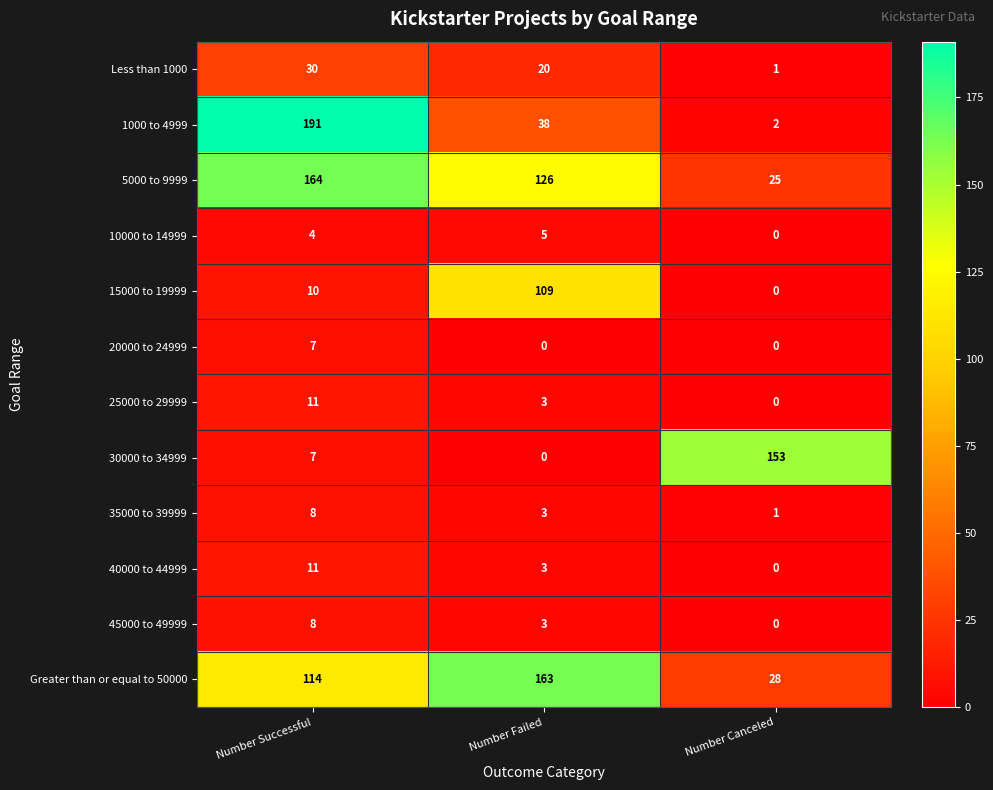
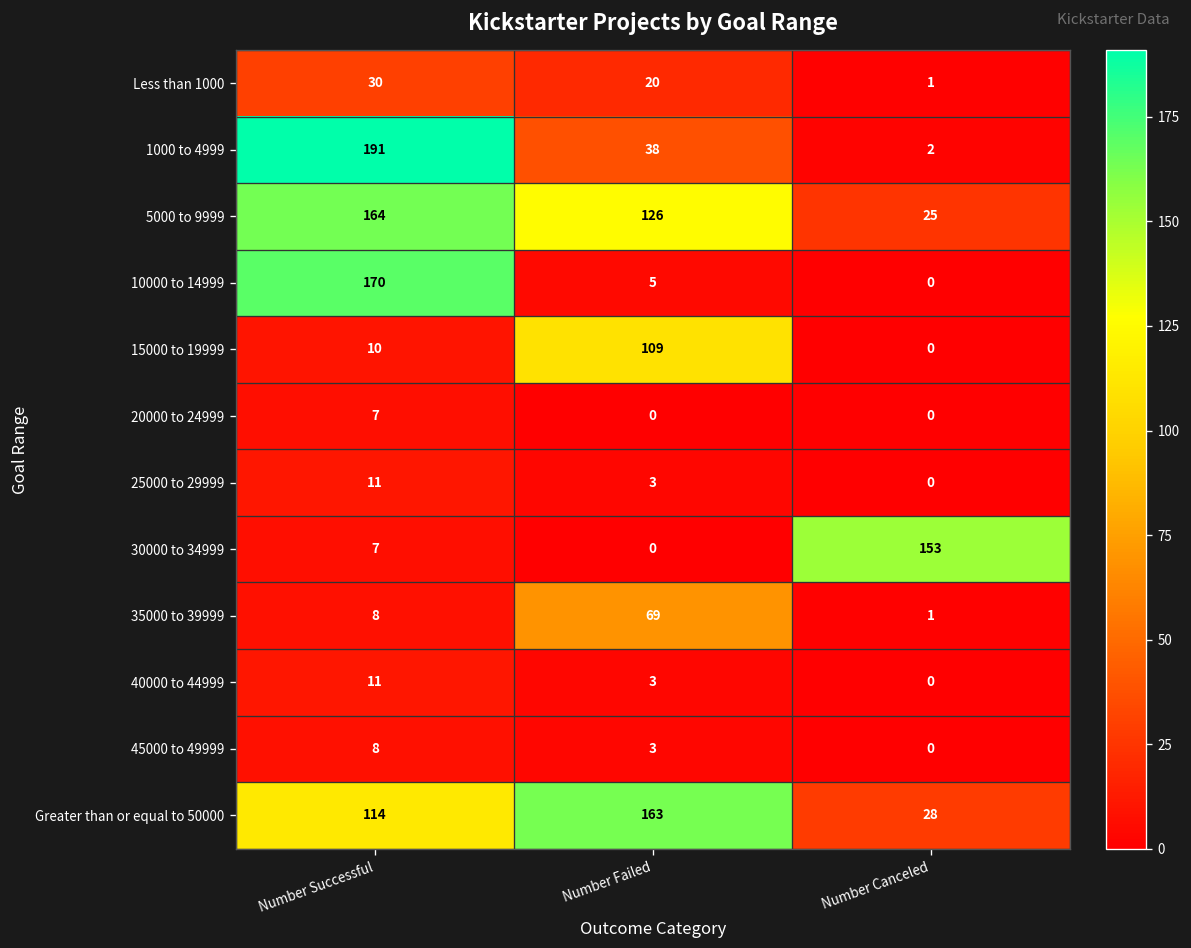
10000 to 14999, Number Successful: 4 -> 170
35000 to 39999, Number Failed: 3 -> 69
